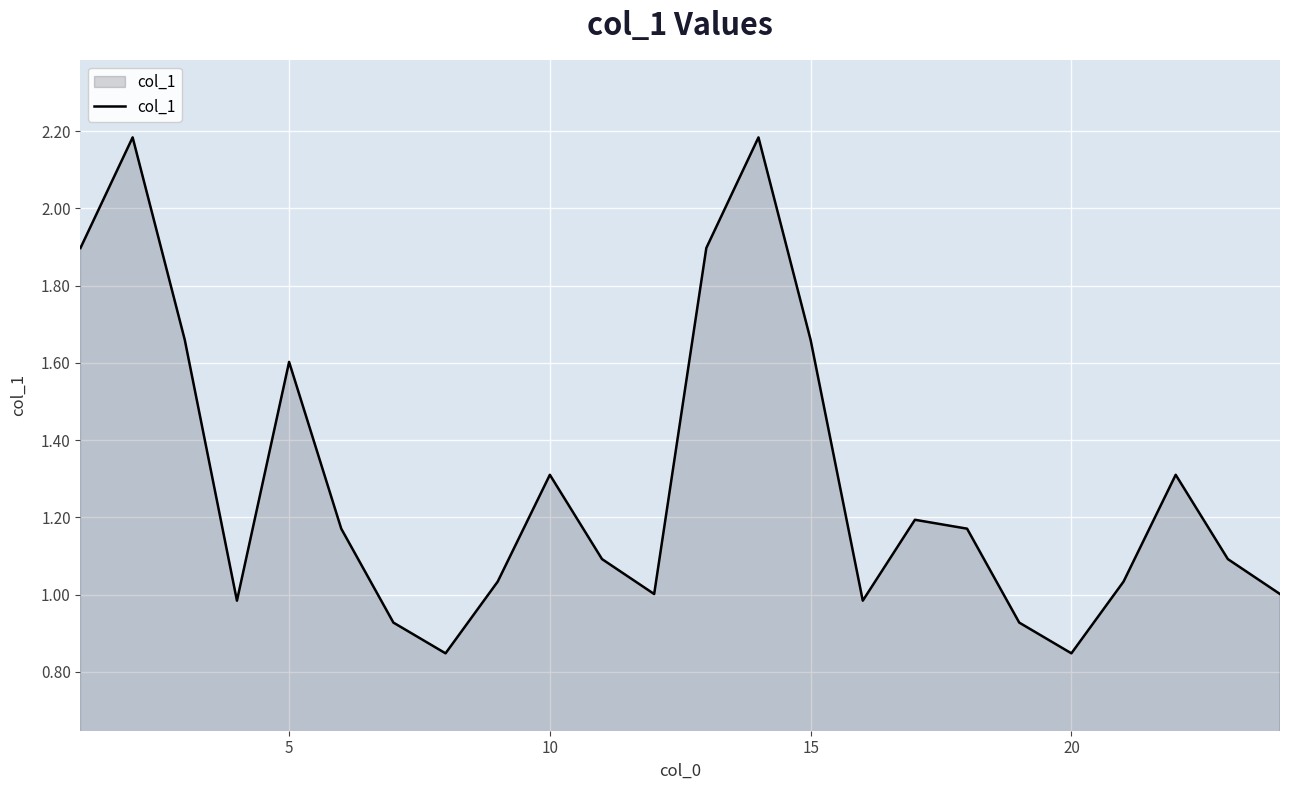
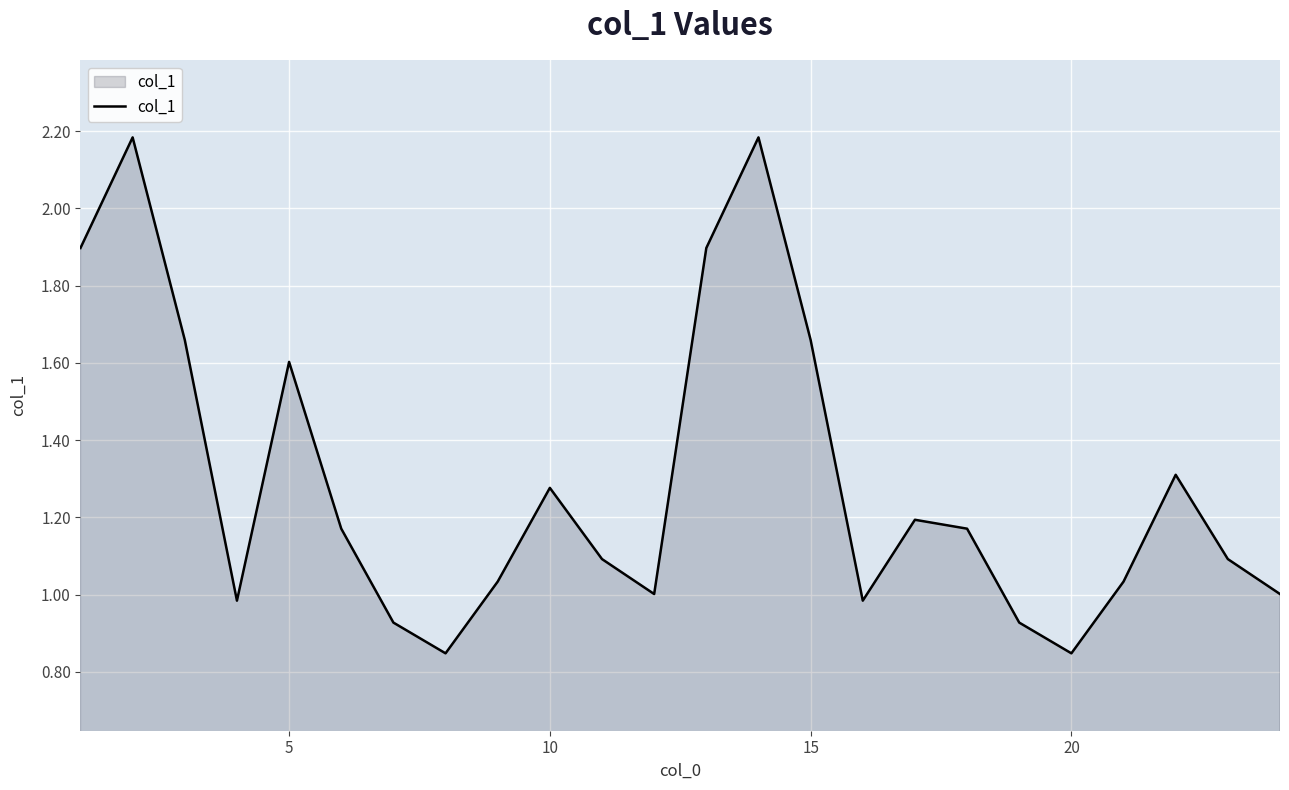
10: 1.31 -> 1.28
